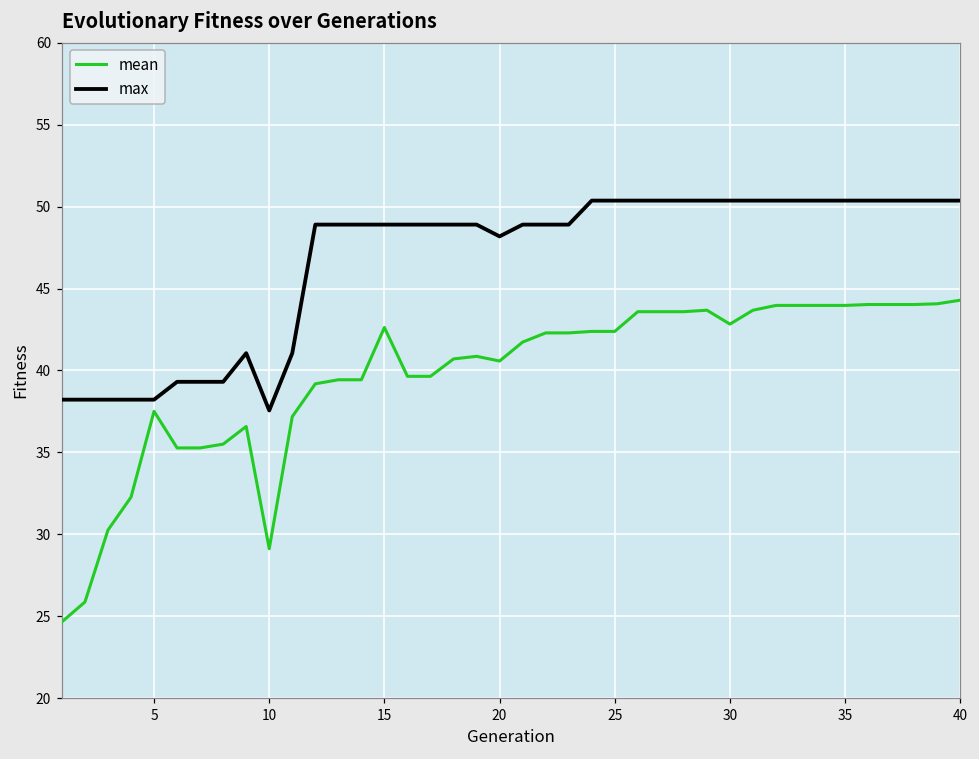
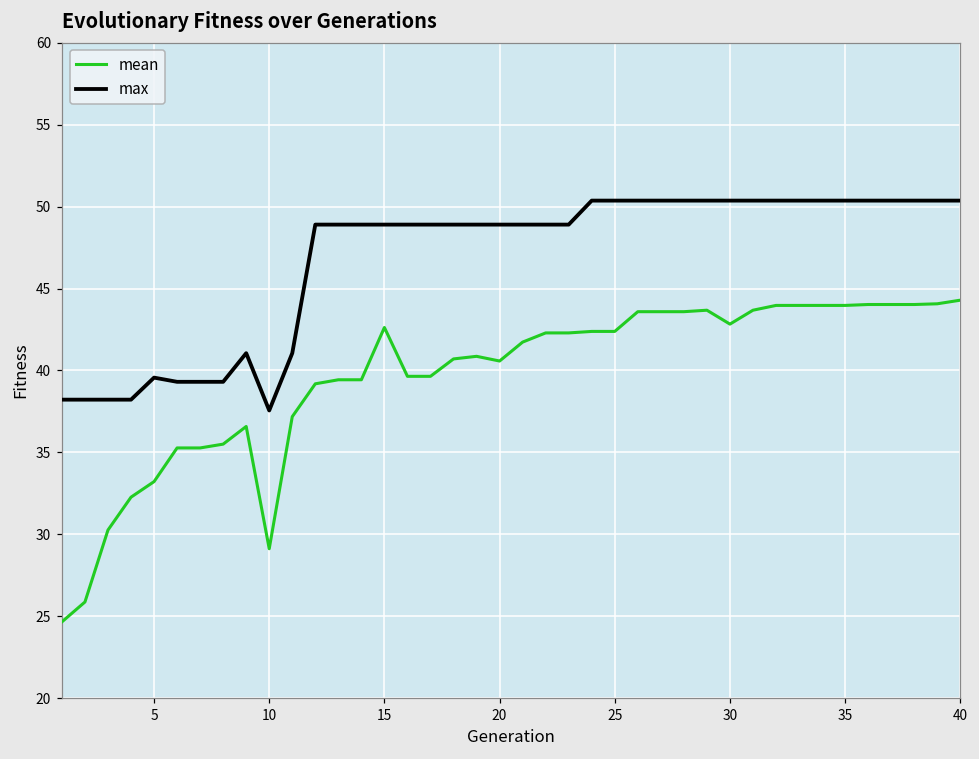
mean, 5: 37.5 -> 33.2
max, 5: 38.2 -> 39.6
max, 20: 48.2 -> 48.9
